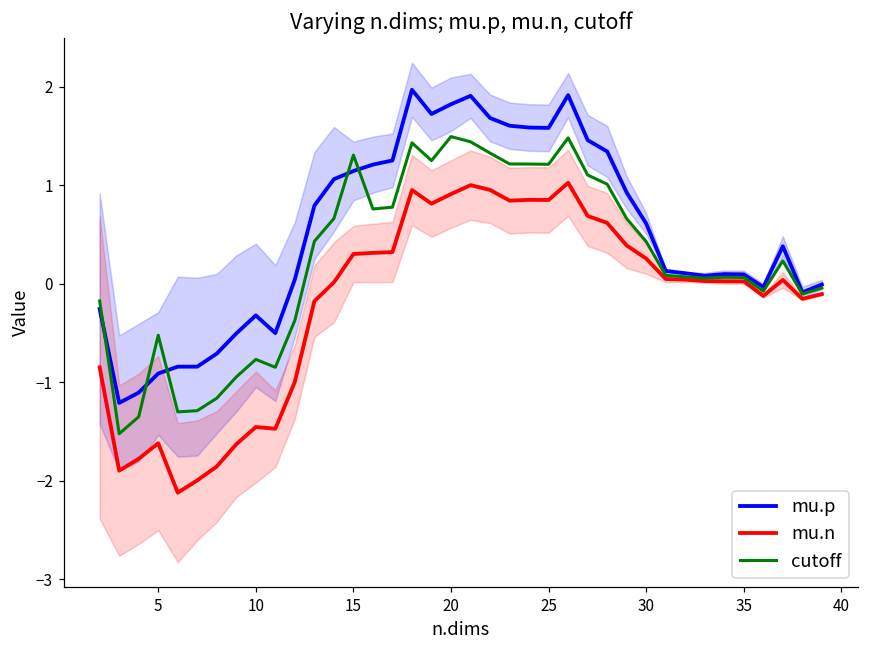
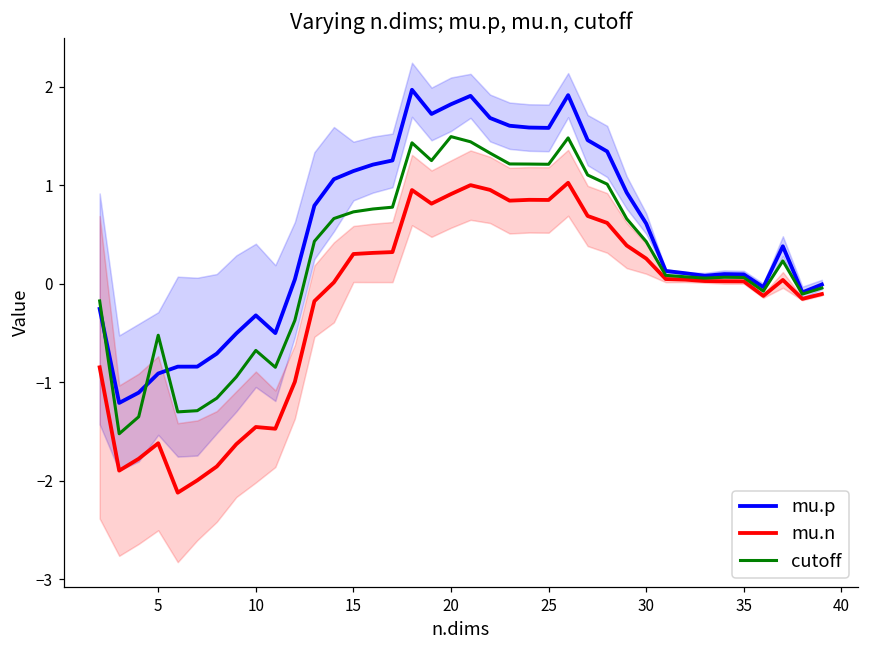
cutoff, 10: -0.8 -> -0.7
cutoff, 15: 1.3 -> 0.7
